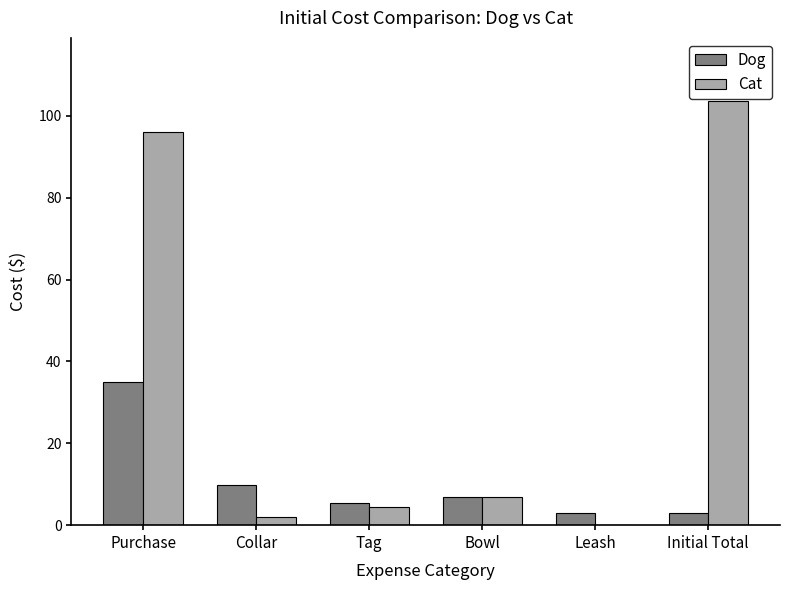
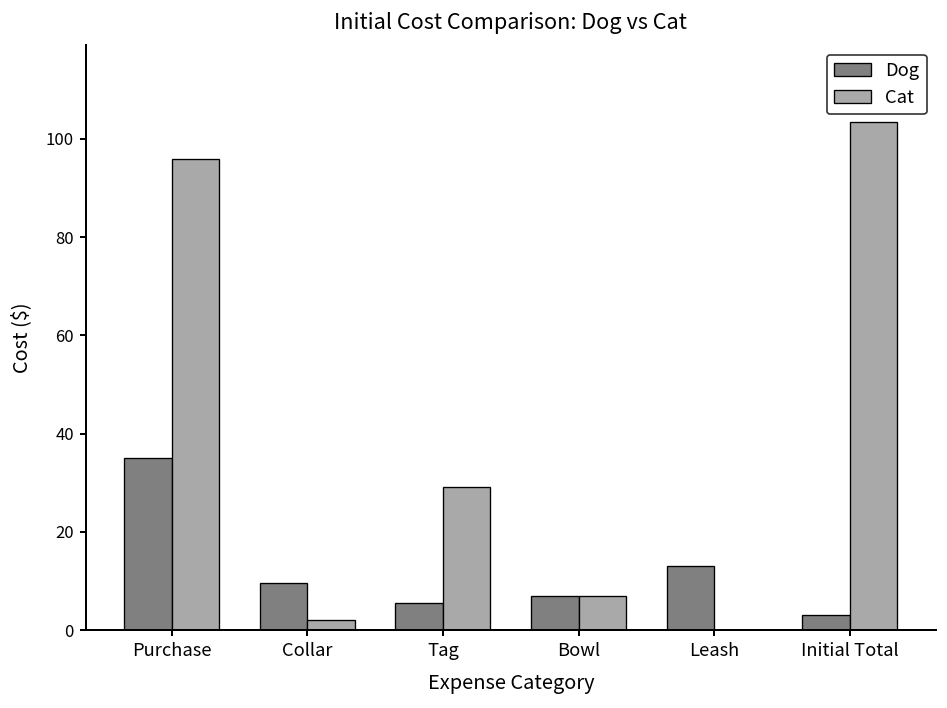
Cat, Tag: 5 -> 29
Dog, Leash: 3 -> 13
